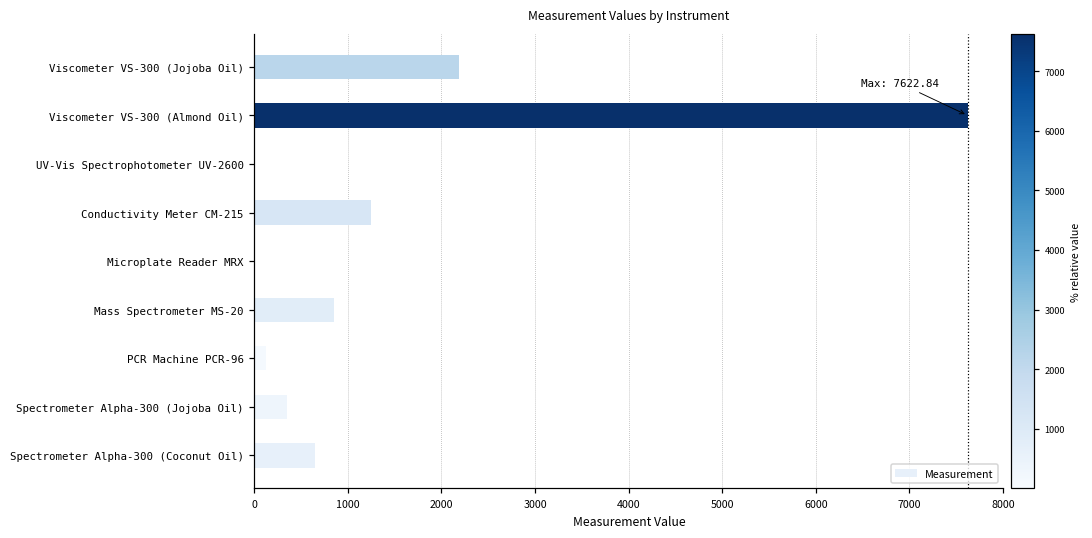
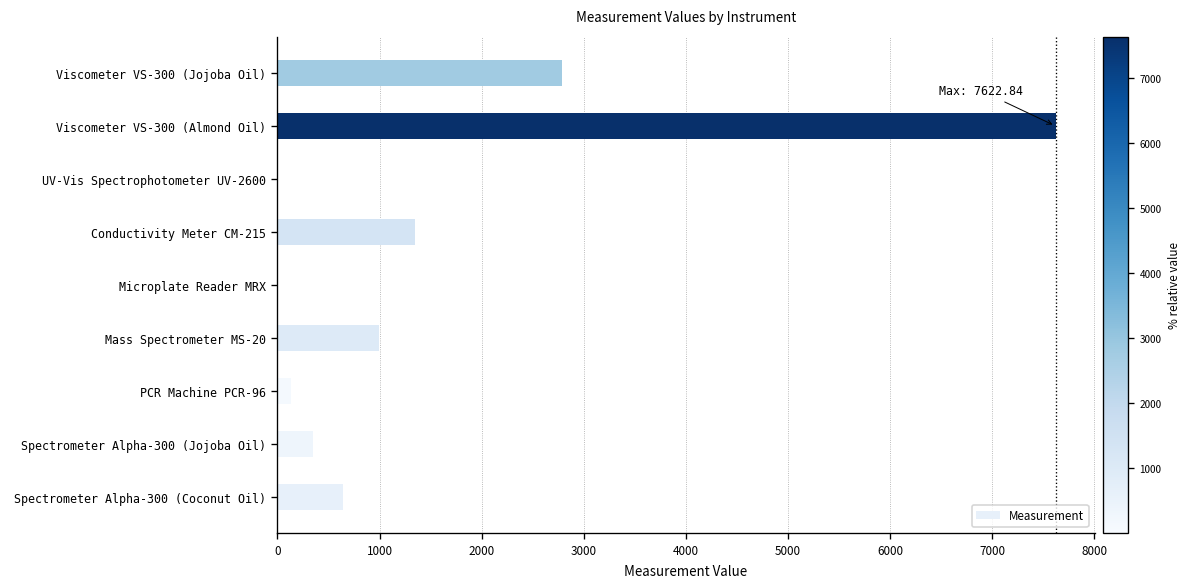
Viscometer VS-300 (Jojoba Oil): 2200 -> 2800
Conductivity Meter CM-215: 1250 -> 1350
Mass Spectrometer MS-20: 900 -> 1000
